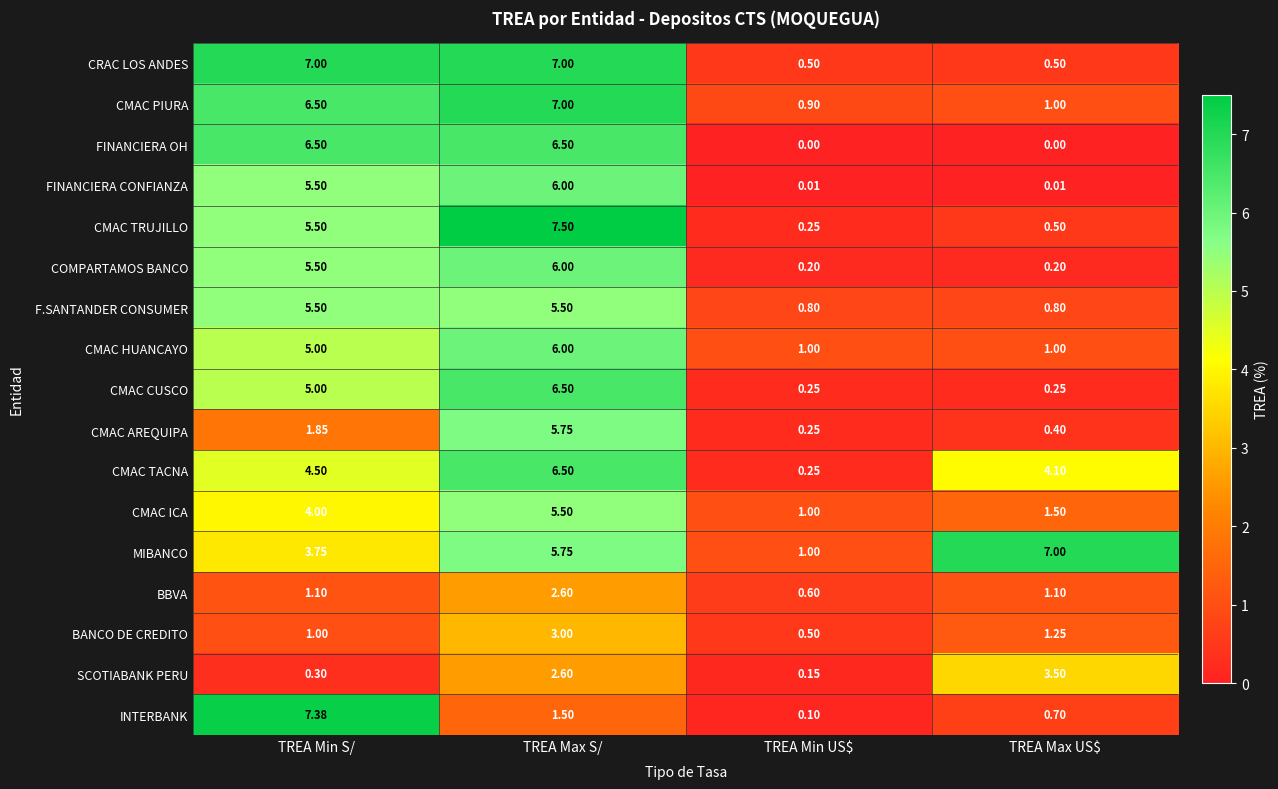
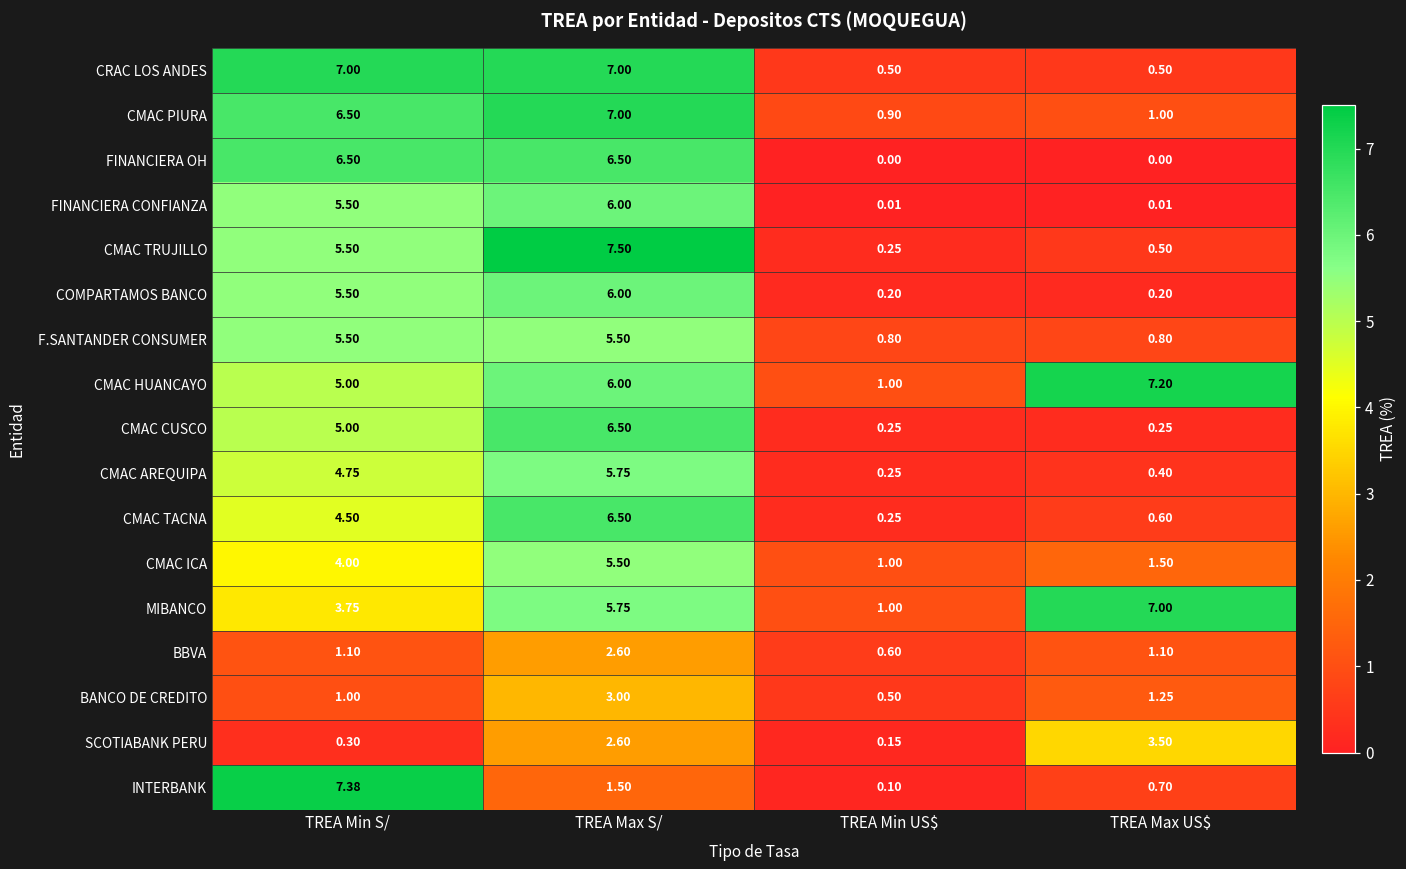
CMAC HUANCAYO, TREA Max US$: 1.00 -> 7.20
CMAC AREQUIPA, TREA Min S/: 1.85 -> 4.75
CMAC TACNA, TREA Max US$: 4.10 -> 0.60
